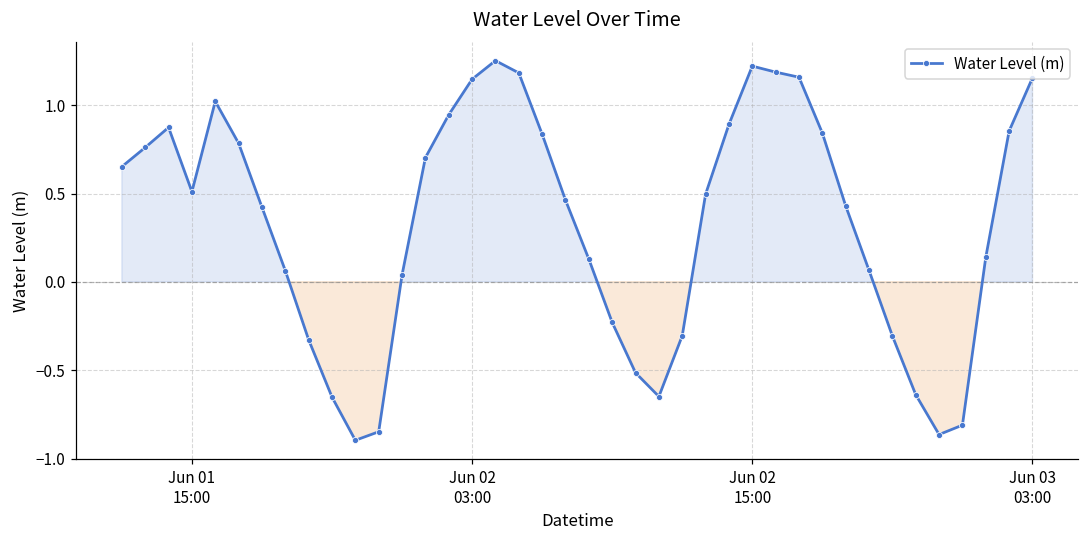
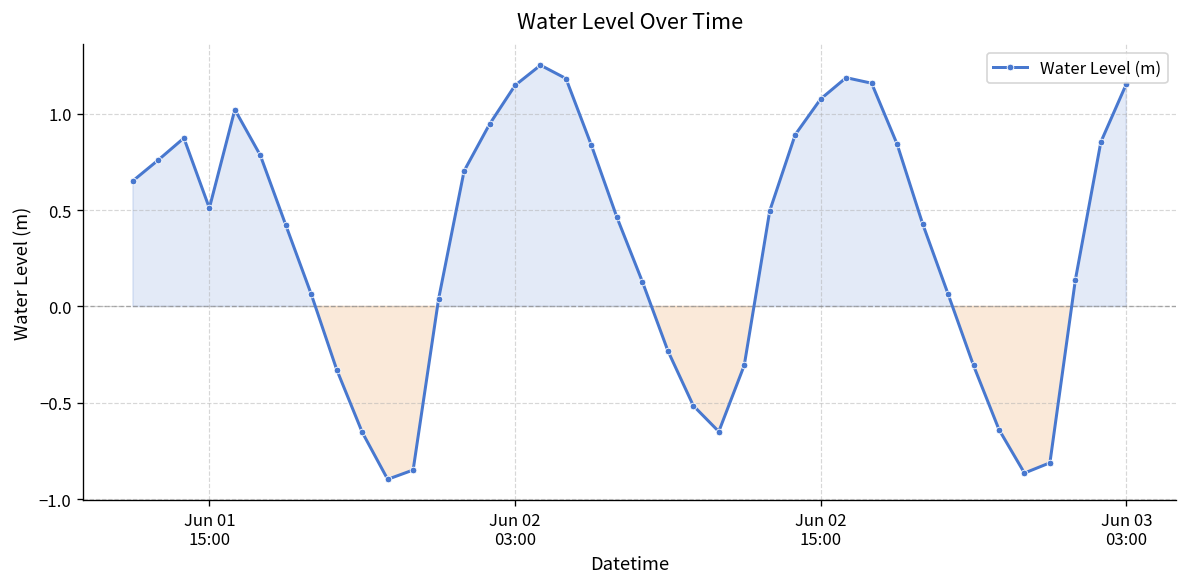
Jun 02 15:00: 1.22 -> 1.08
